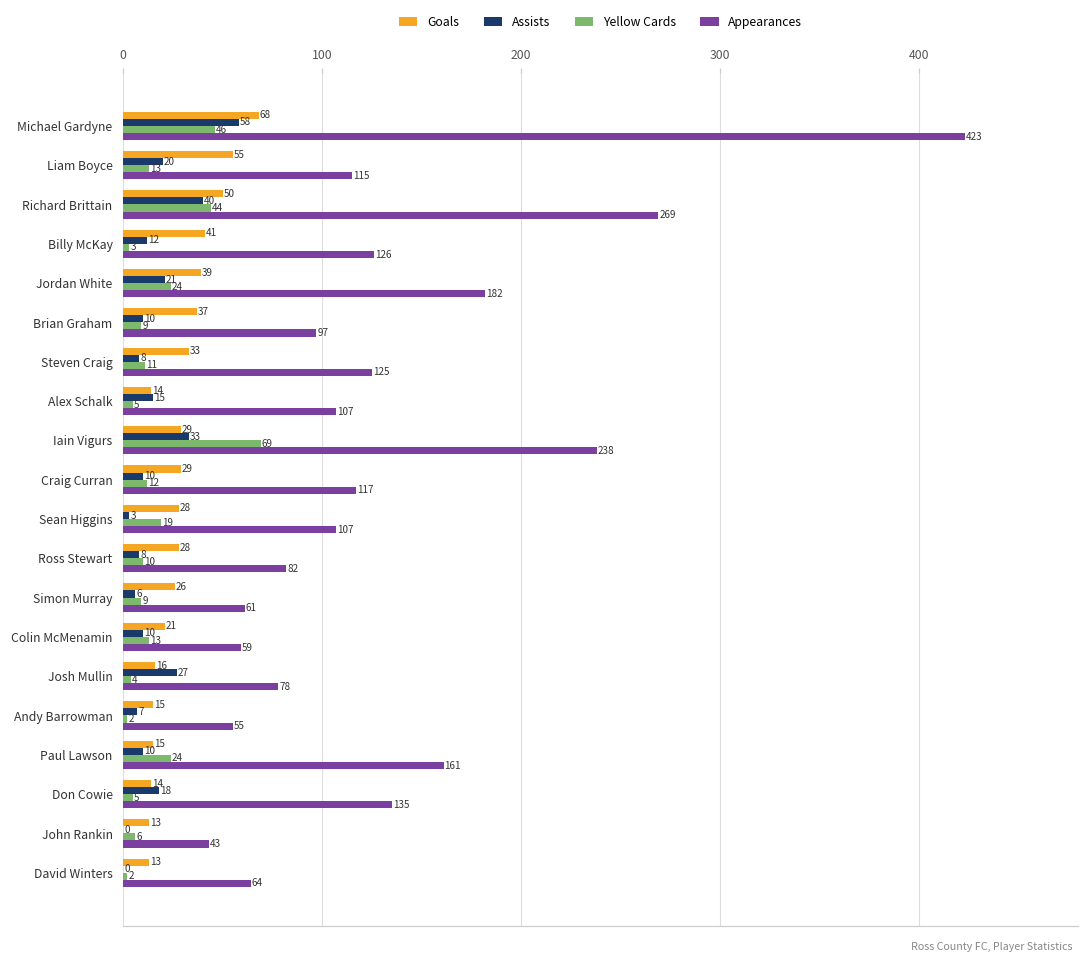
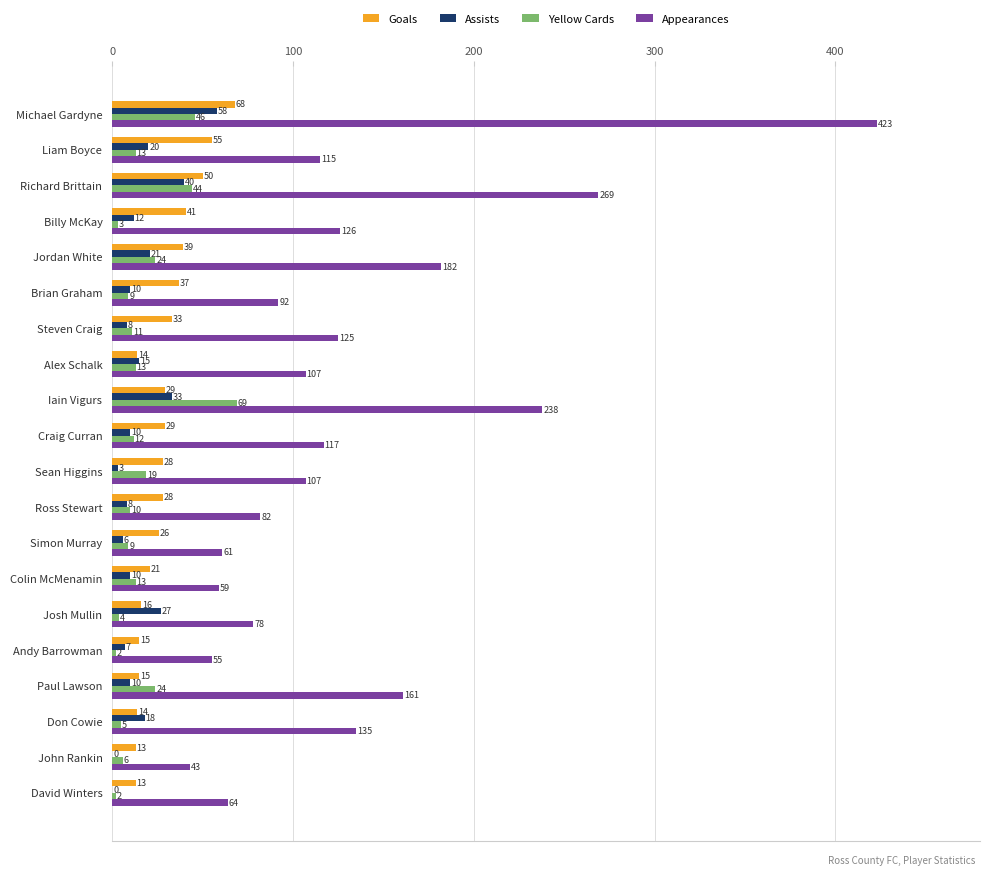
Appearances, Brian Graham: 97 -> 92
Yellow Cards, Alex Schalk: 5 -> 13
